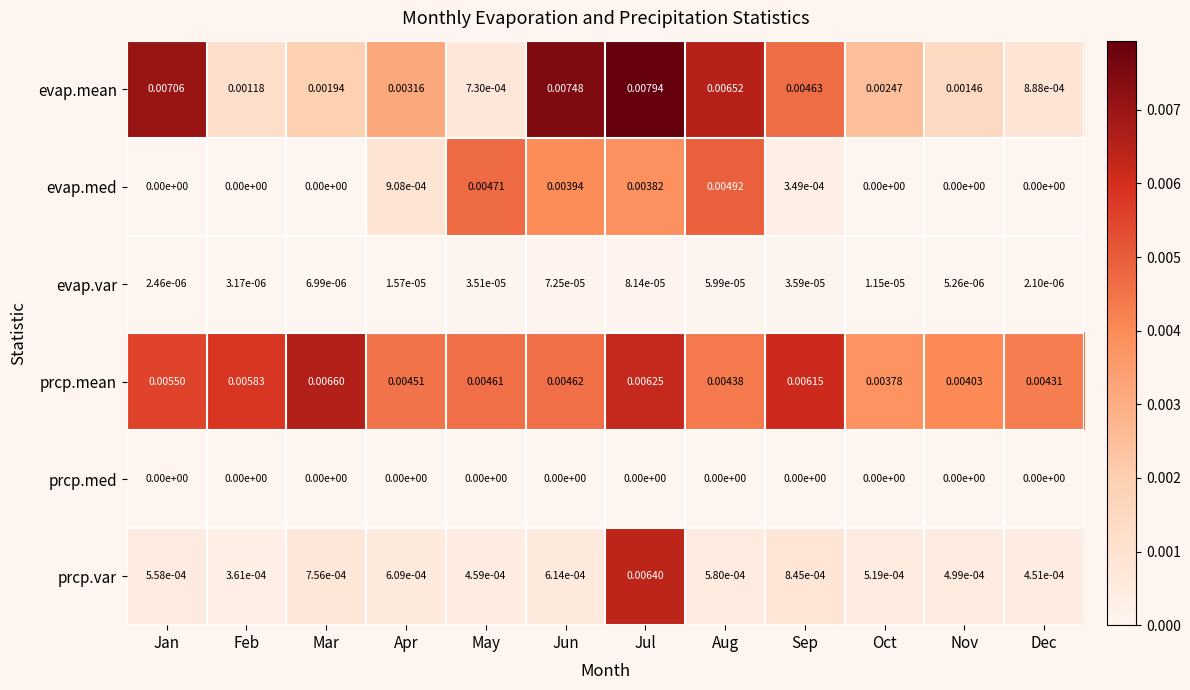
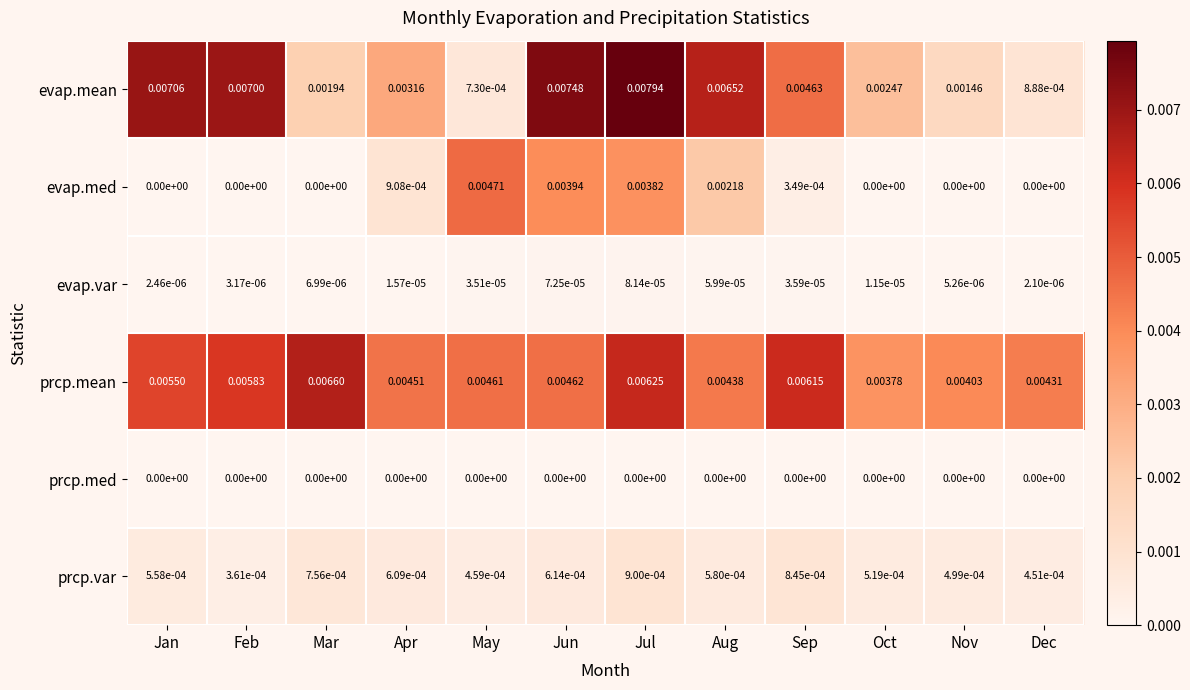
evap.mean, Feb: 0.00118 -> 0.00700
evap.med, Aug: 0.00492 -> 0.00218
prcp.var, Jul: 0.00640 -> 9.00e-04
